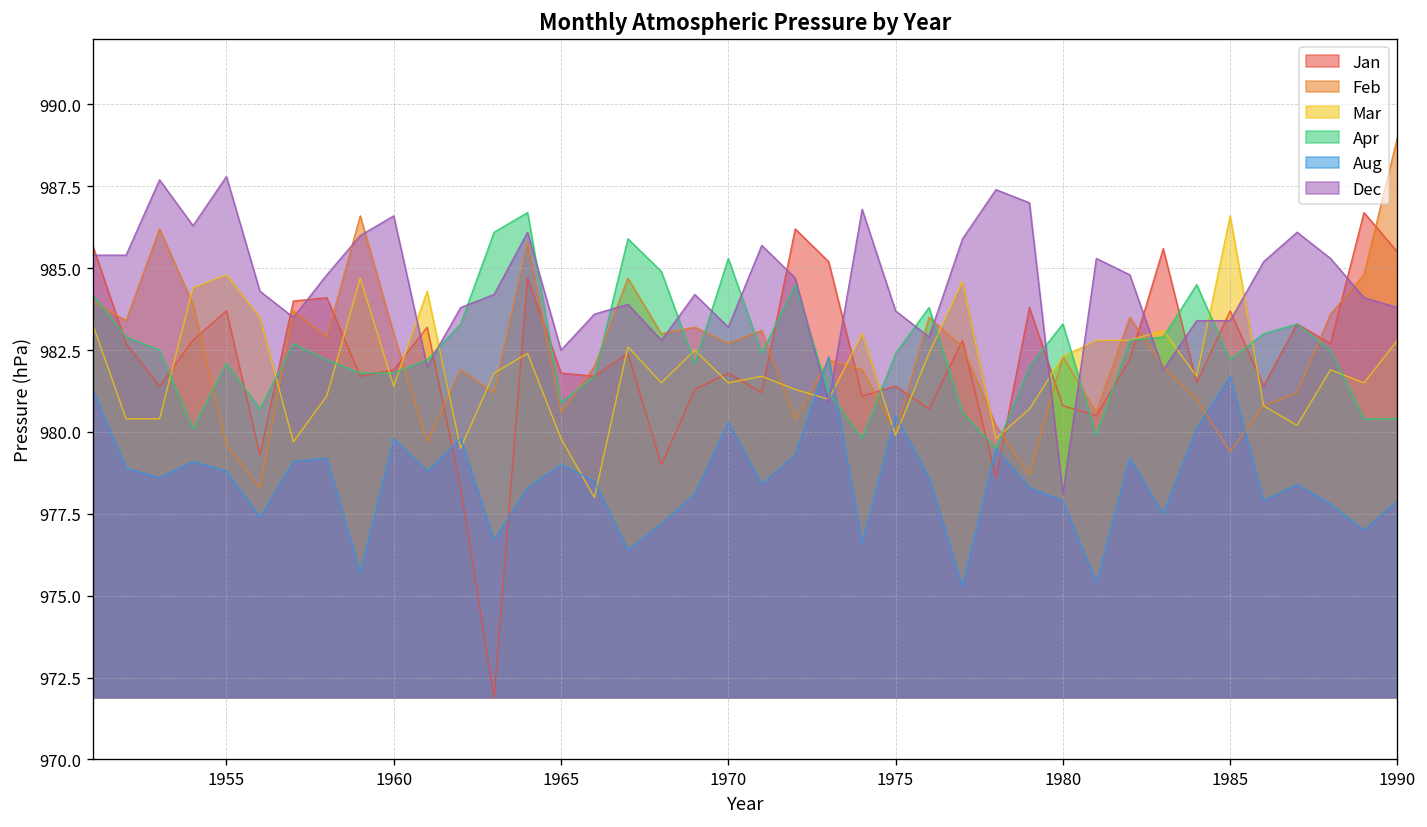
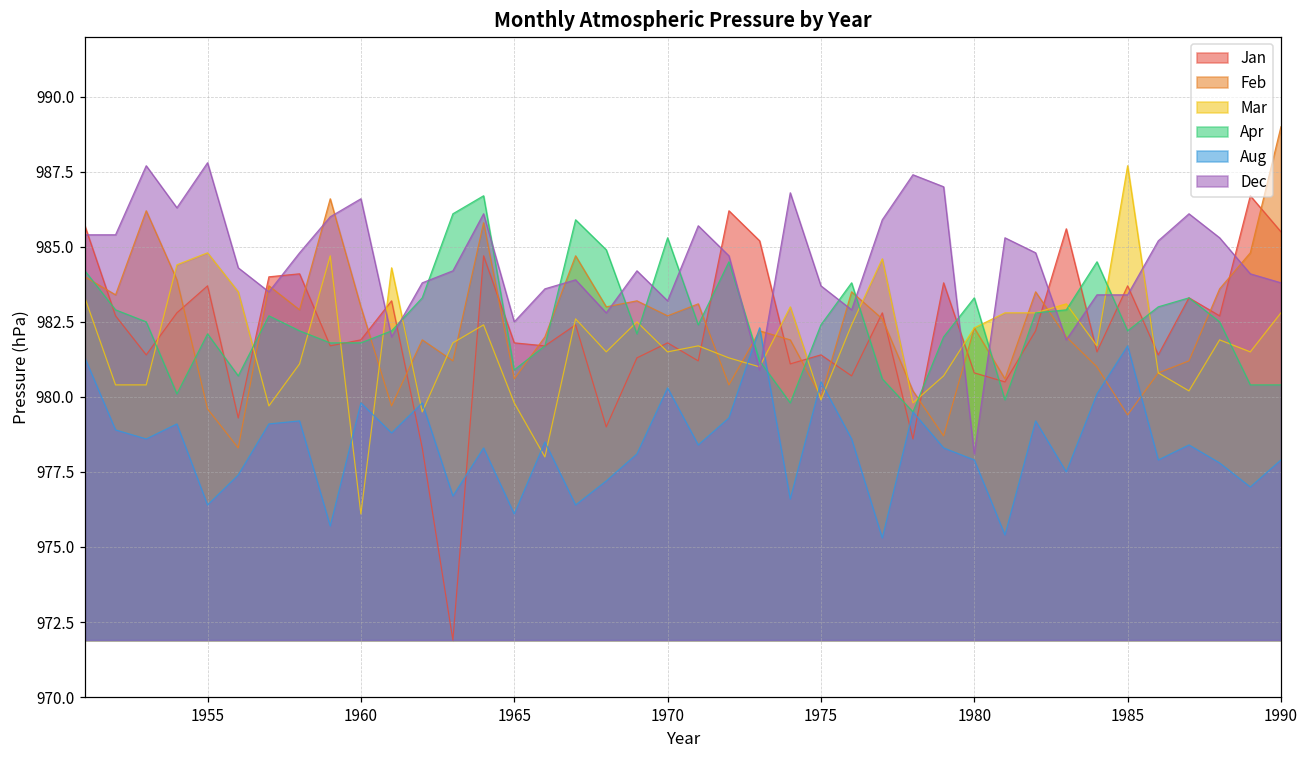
Aug, 1955: 978.8 -> 976.4
Mar, 1960: 981.4 -> 976.1
Aug, 1965: 979.0 -> 976.1
Mar, 1985: 986.6 -> 987.7
